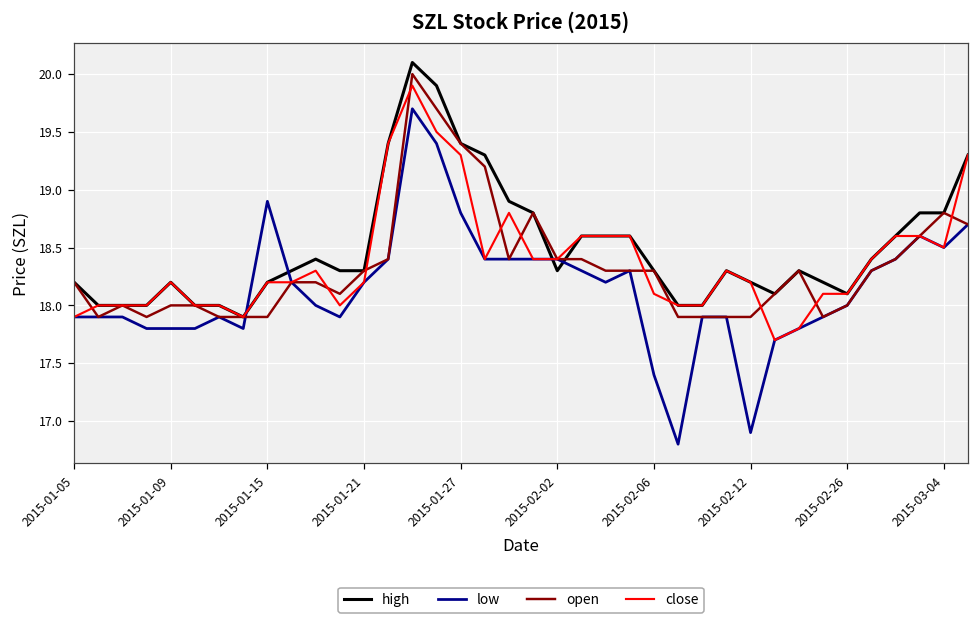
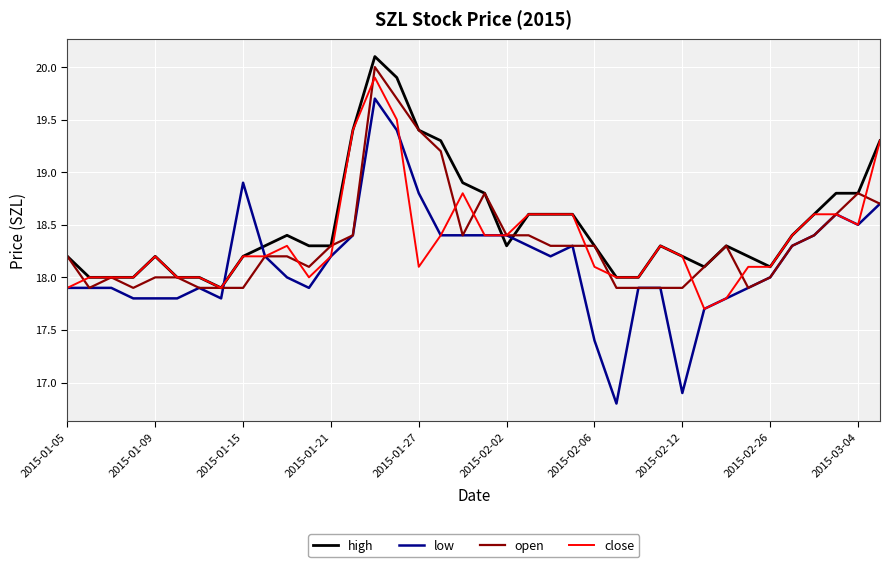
close, 2015-01-27: 19.3 -> 18.1
